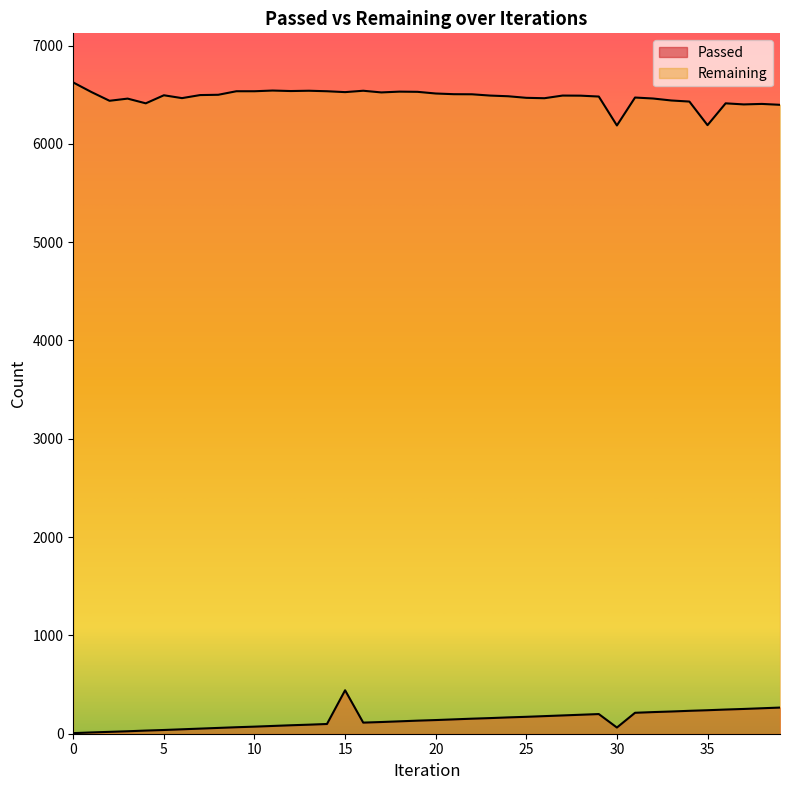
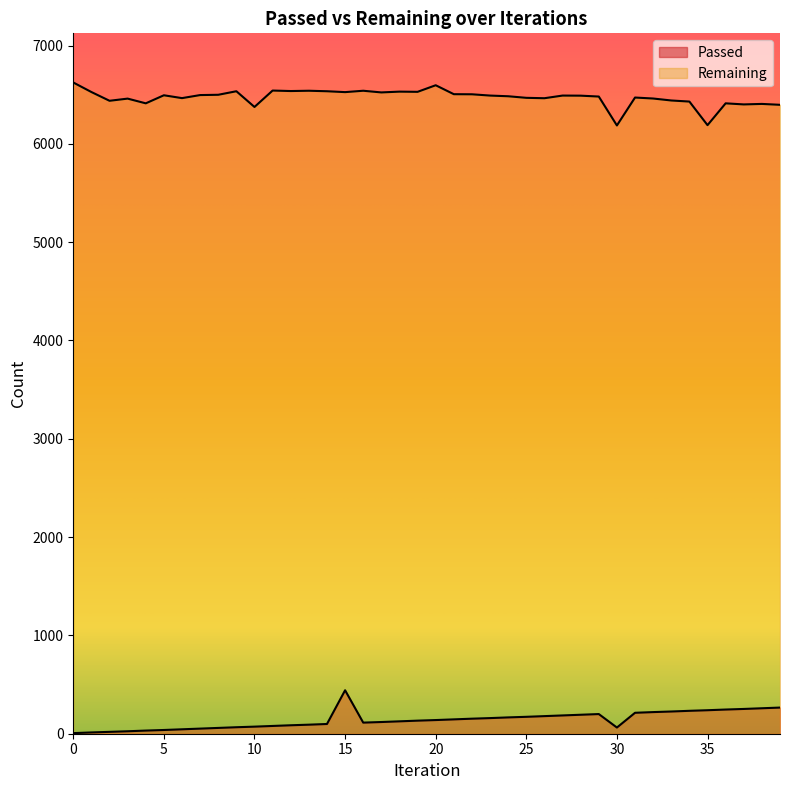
Remaining, 10: 6500 -> 6400
Remaining, 20: 6500 -> 6600
